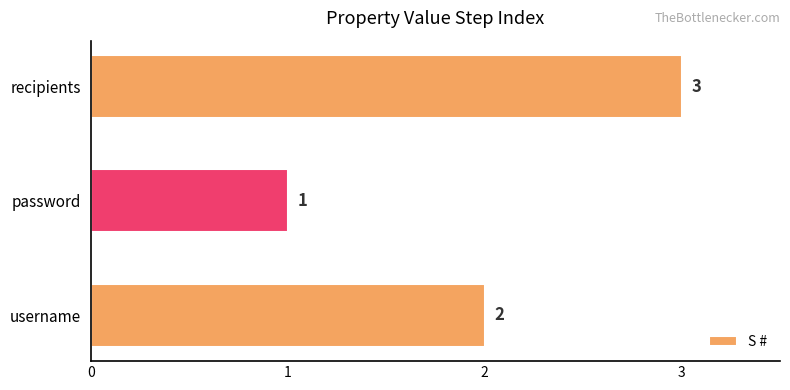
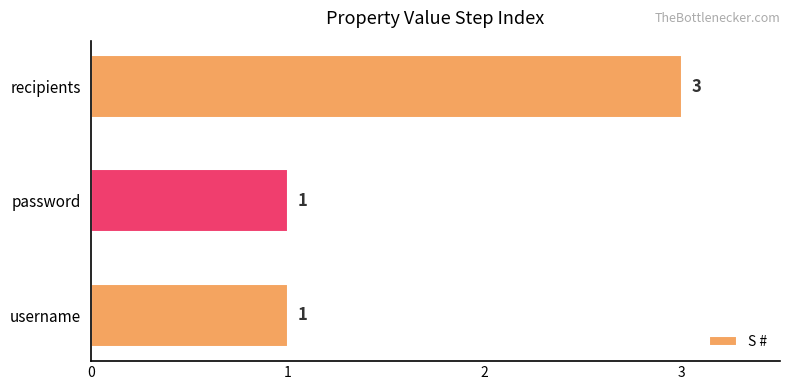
username: 2 -> 1
